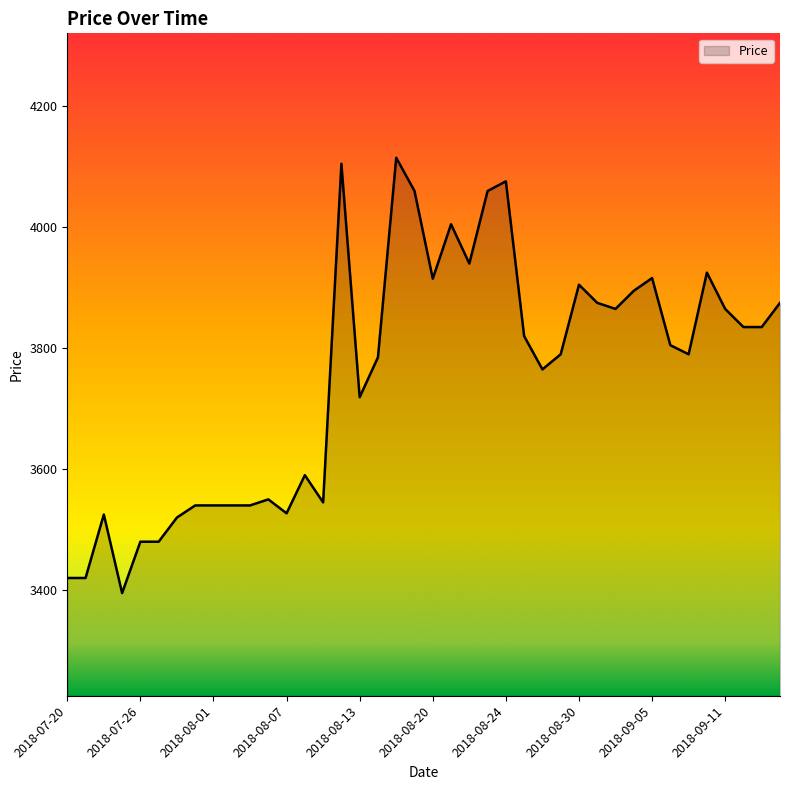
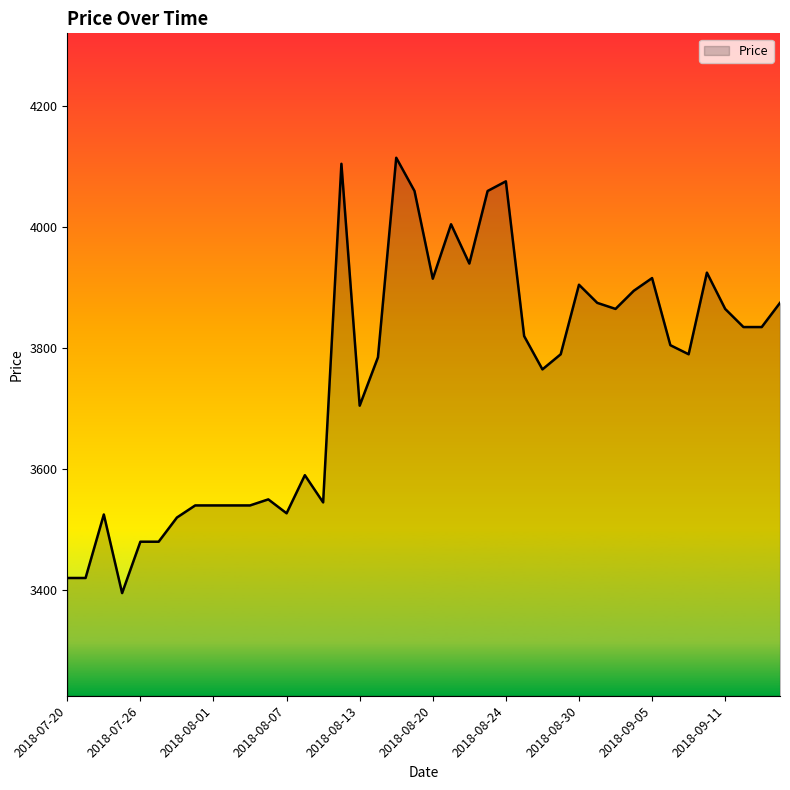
2018-08-13: 3720 -> 3710
